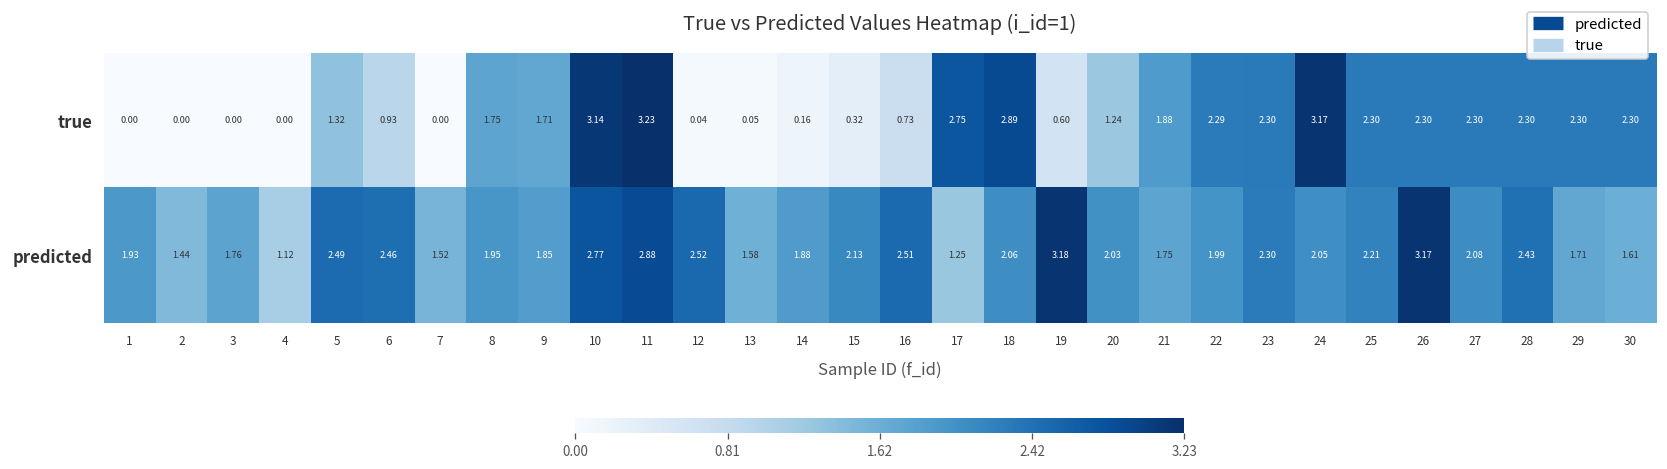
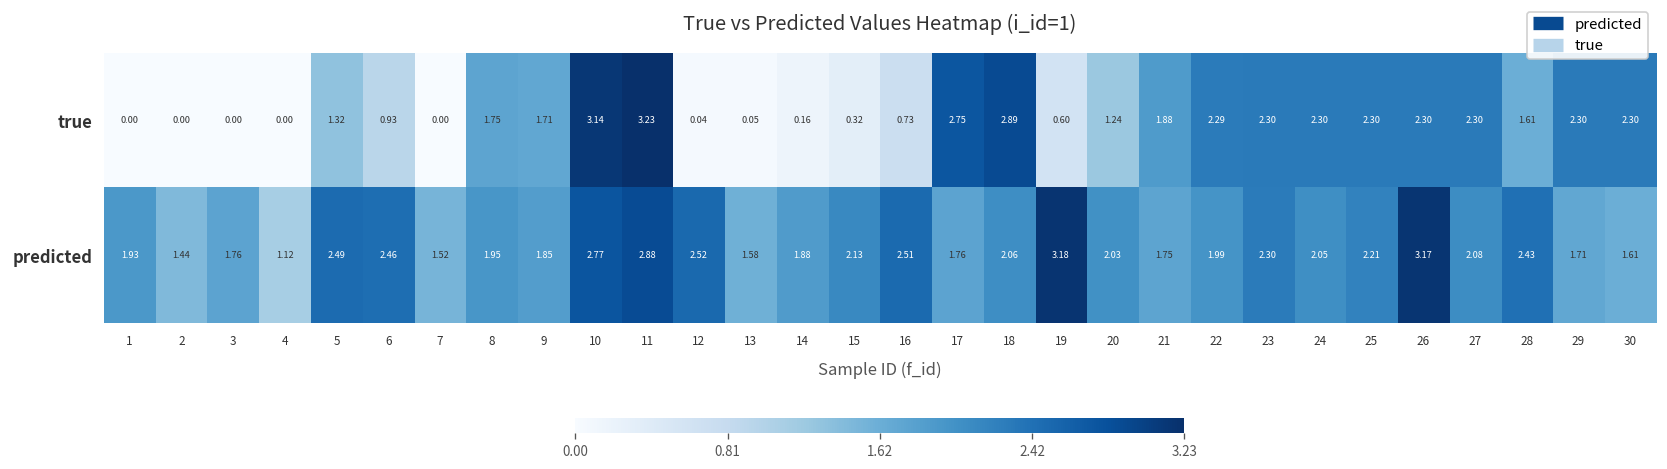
true, 24: 3.17 -> 2.30
true, 28: 2.30 -> 1.61
predicted, 17: 1.25 -> 1.76
